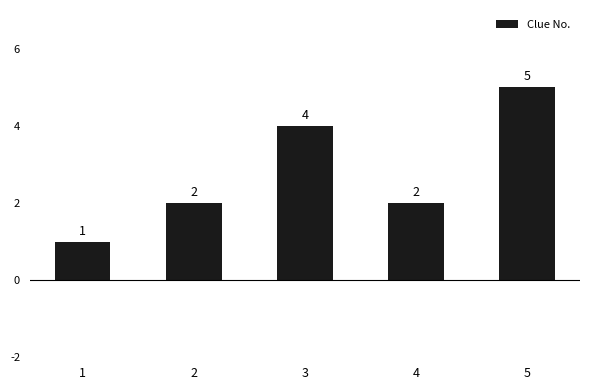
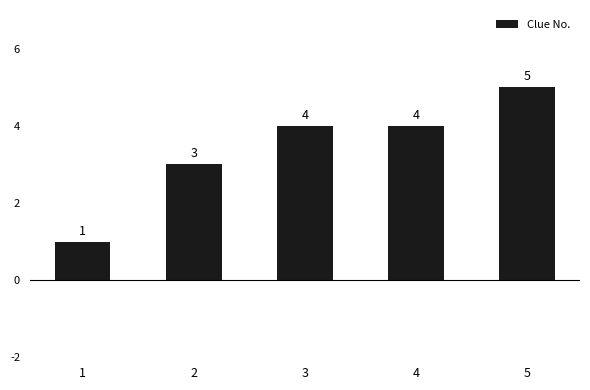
2: 2 -> 3
4: 2 -> 4
